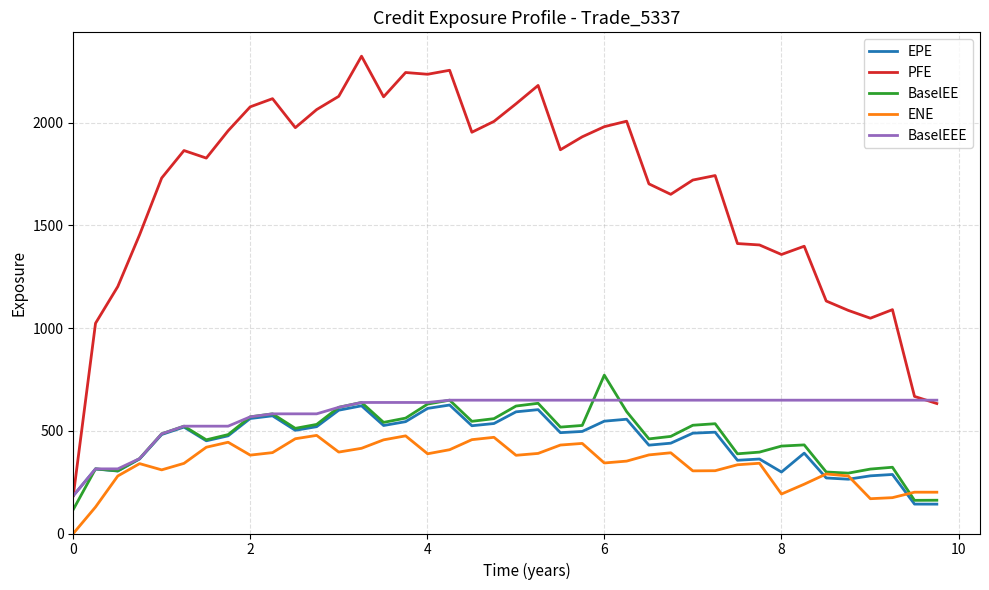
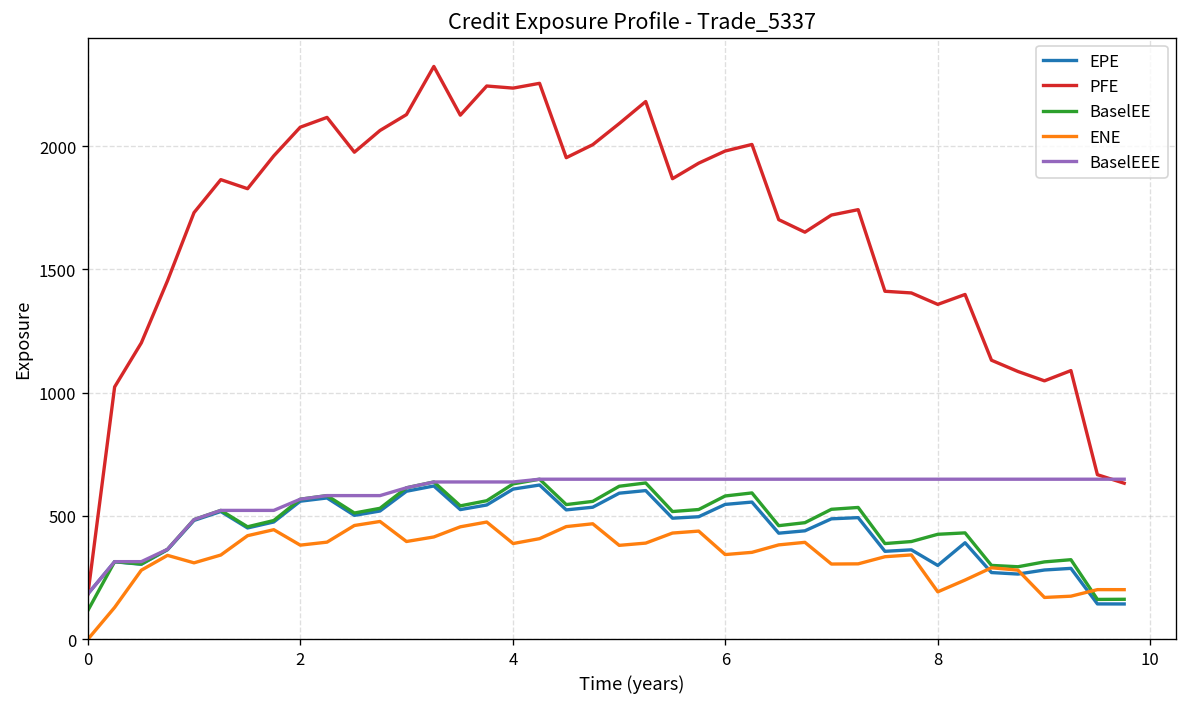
BaselEE, 6: 770 -> 580
